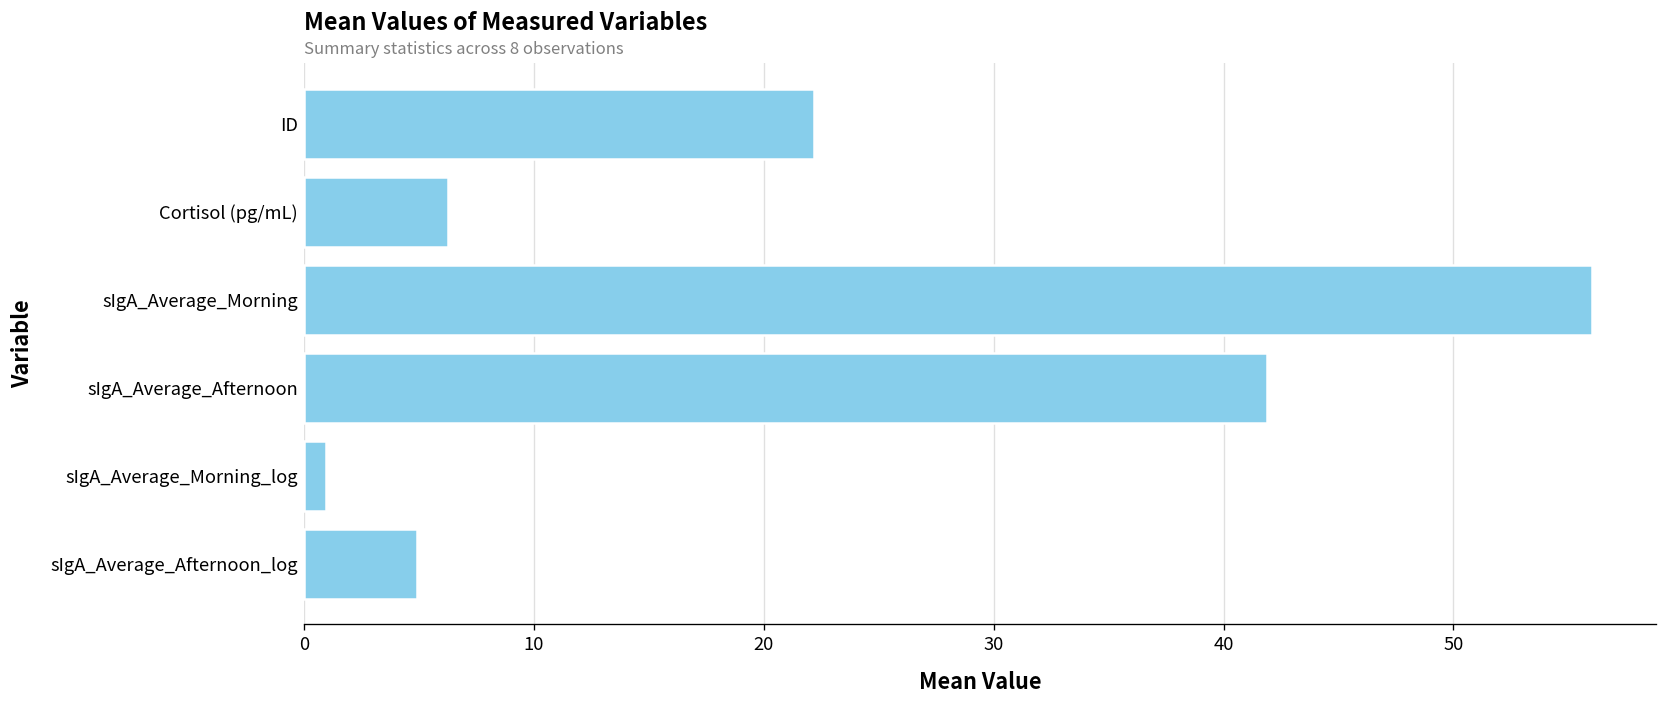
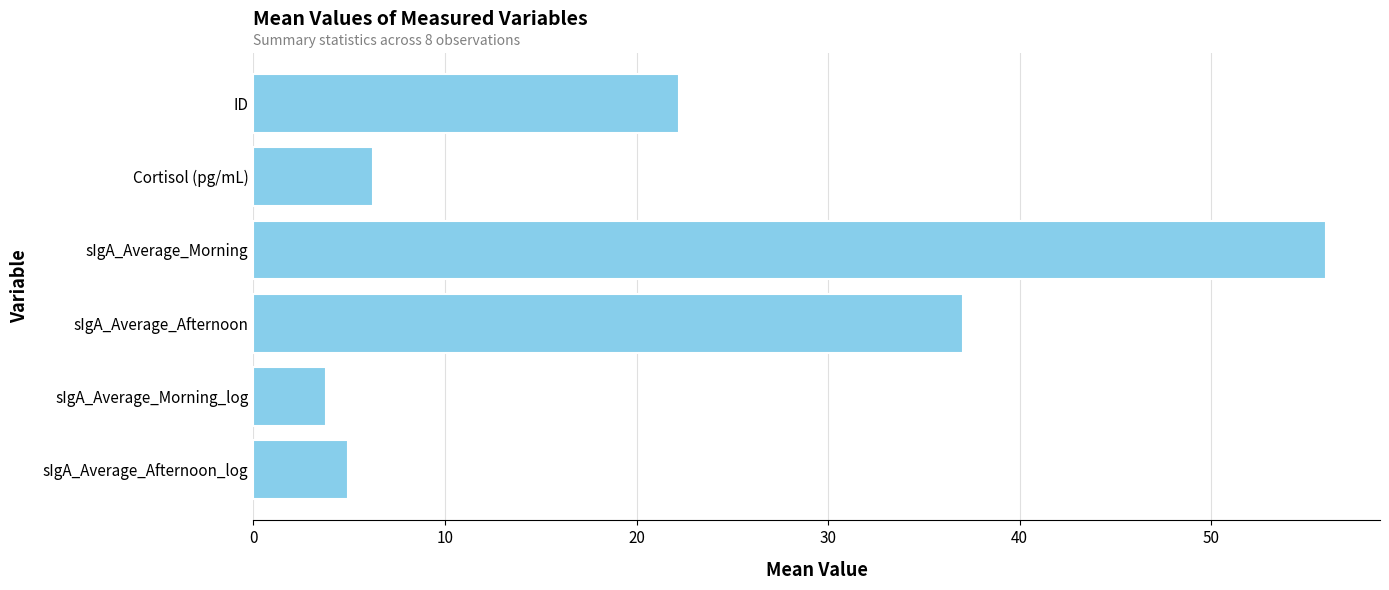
sIgA_Average_Afternoon: 41.9 -> 37.0
sIgA_Average_Morning_log: 1.0 -> 3.8
